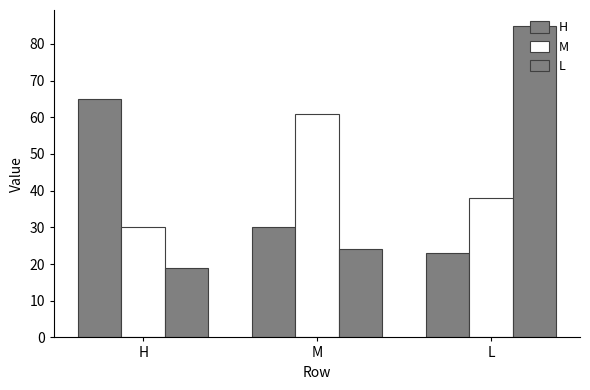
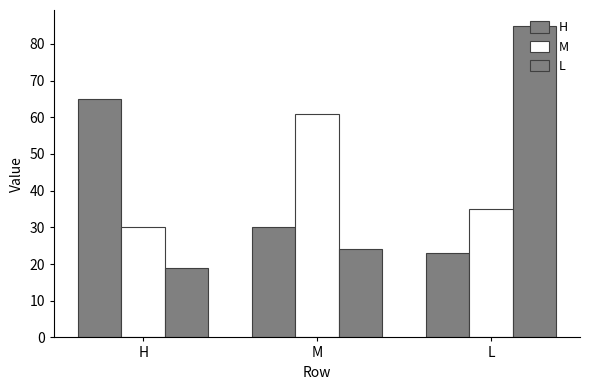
M, L: 38 -> 35
